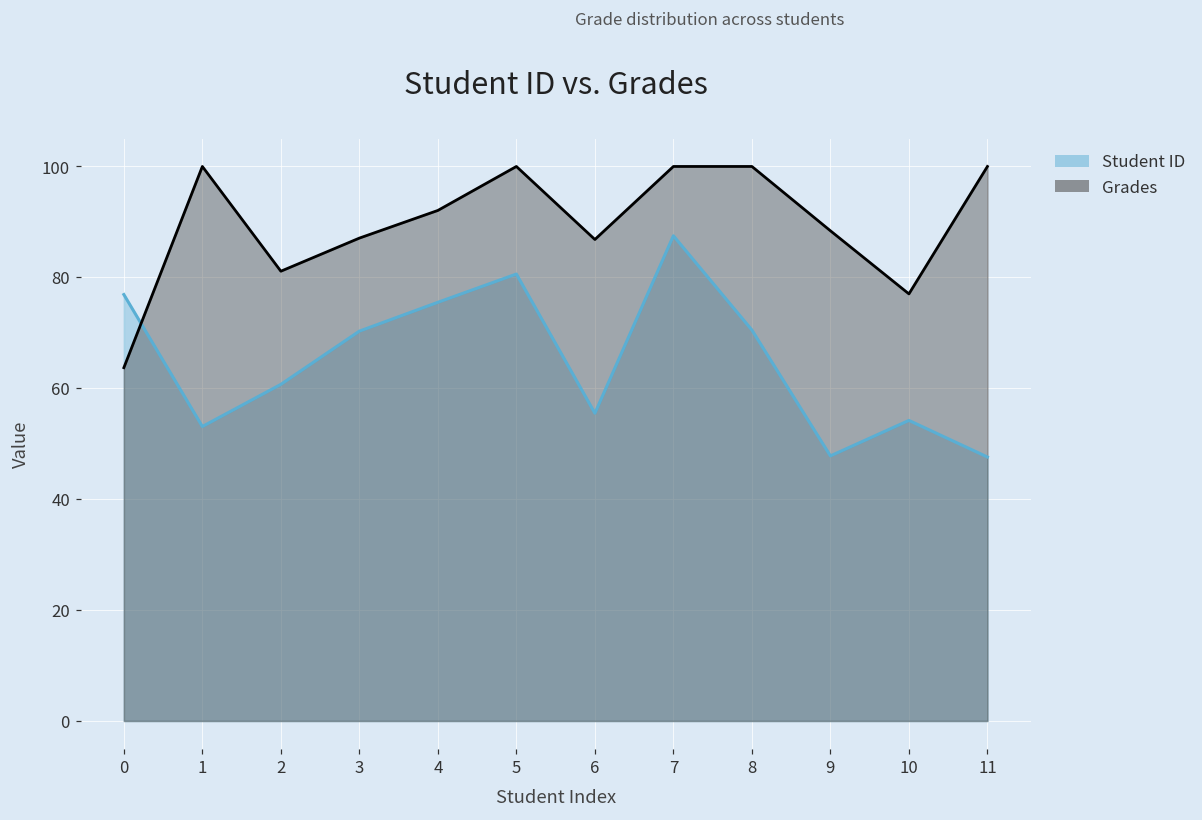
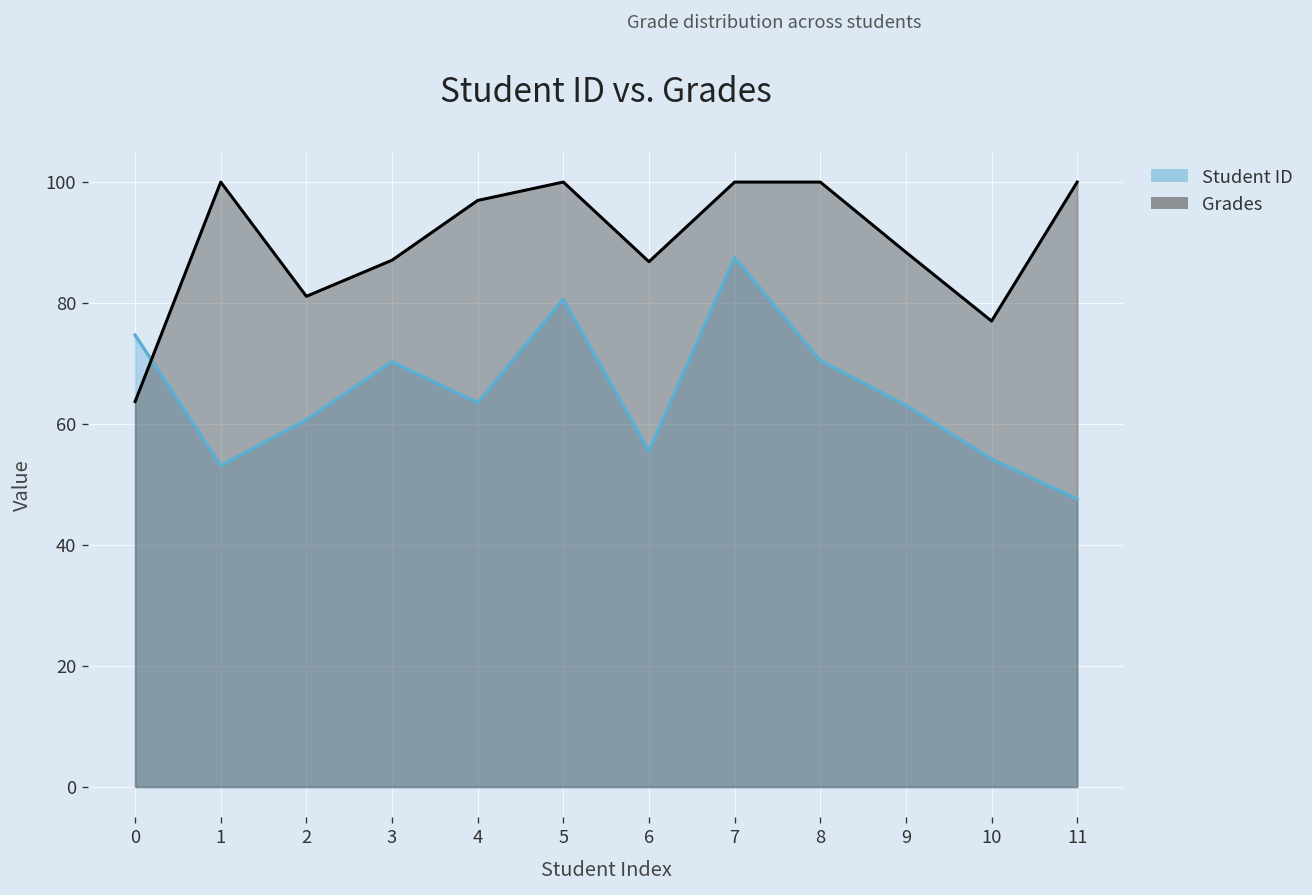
Student ID, 0: 77 -> 75
Student ID, 4: 76 -> 64
Grades, 4: 92 -> 97
Student ID, 9: 48 -> 63
